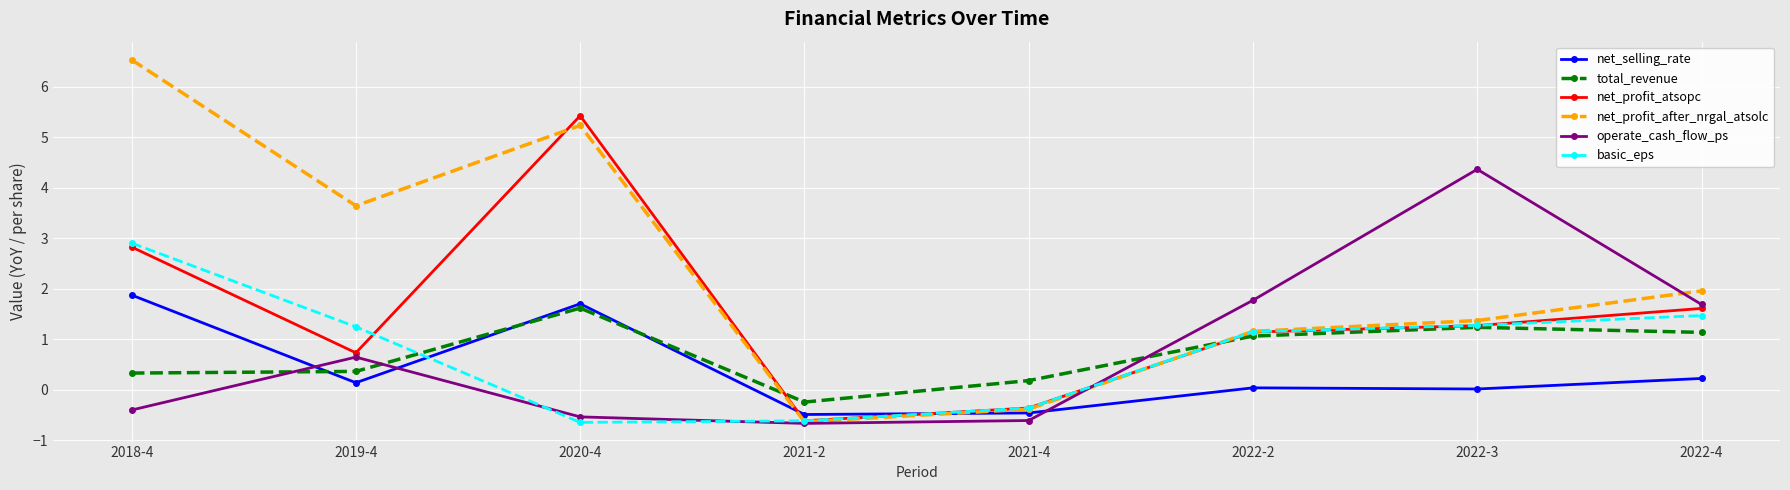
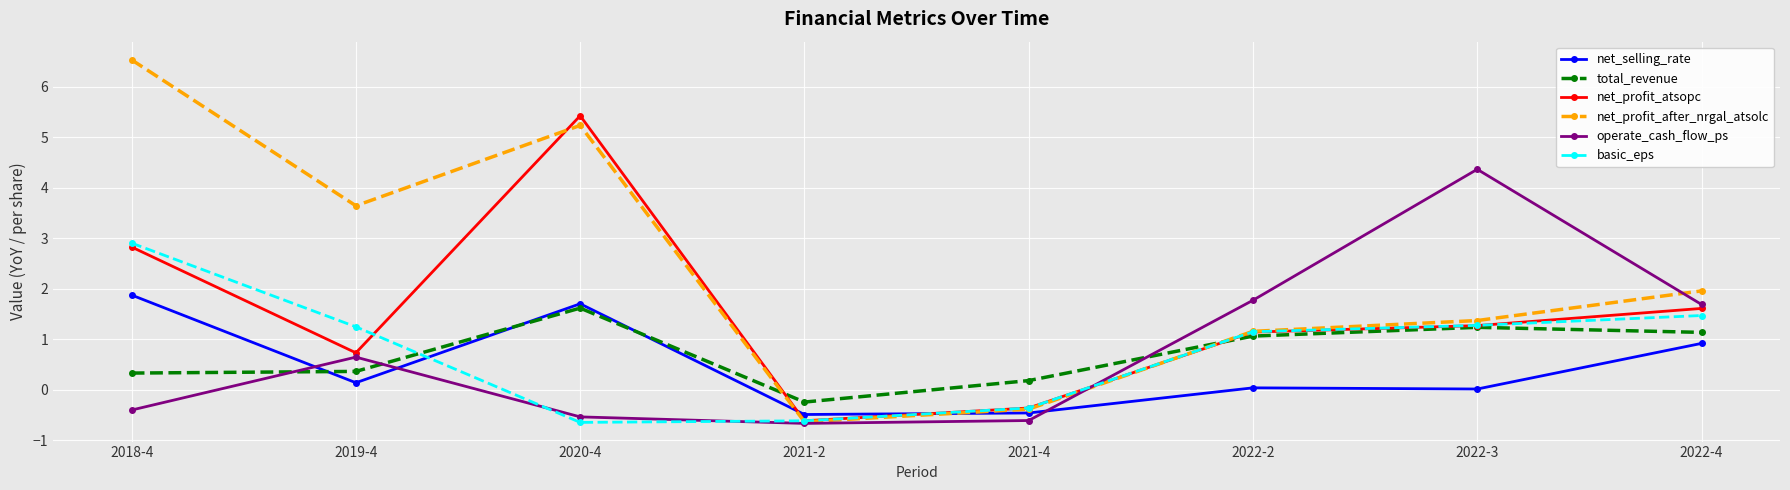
net_selling_rate, 2022-4: 0.2 -> 0.9
